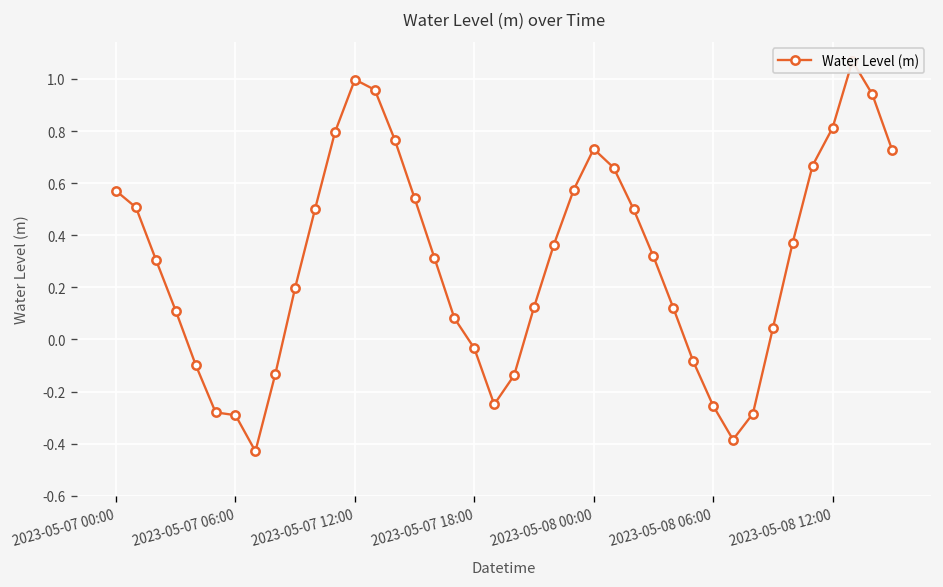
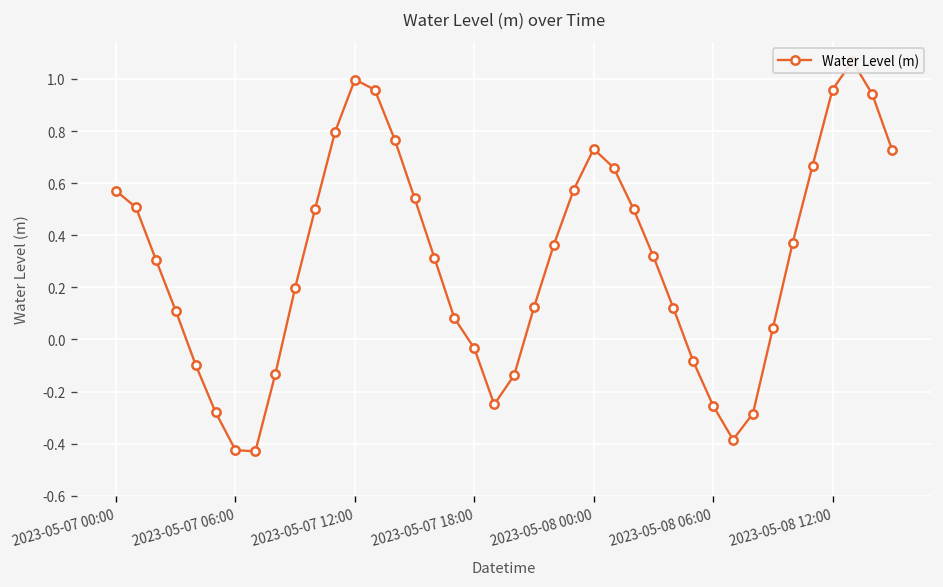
2023-05-07 06:00: -0.29 -> -0.43
2023-05-08 12:00: 0.81 -> 0.96
